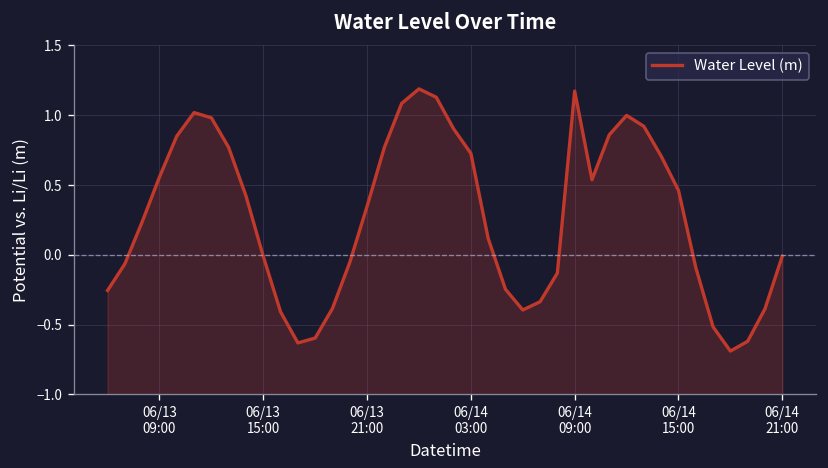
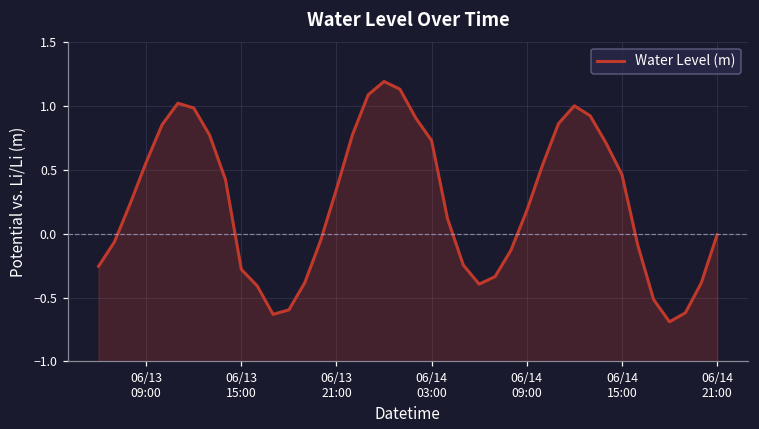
06/13 15:00: -0.01 -> -0.28
06/14 09:00: 1.17 -> 0.18
